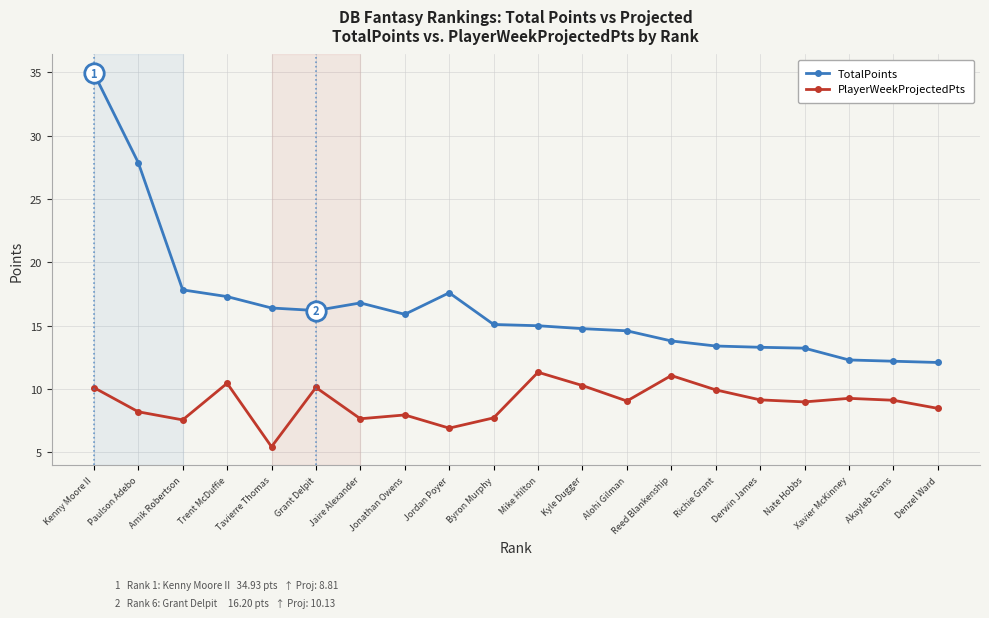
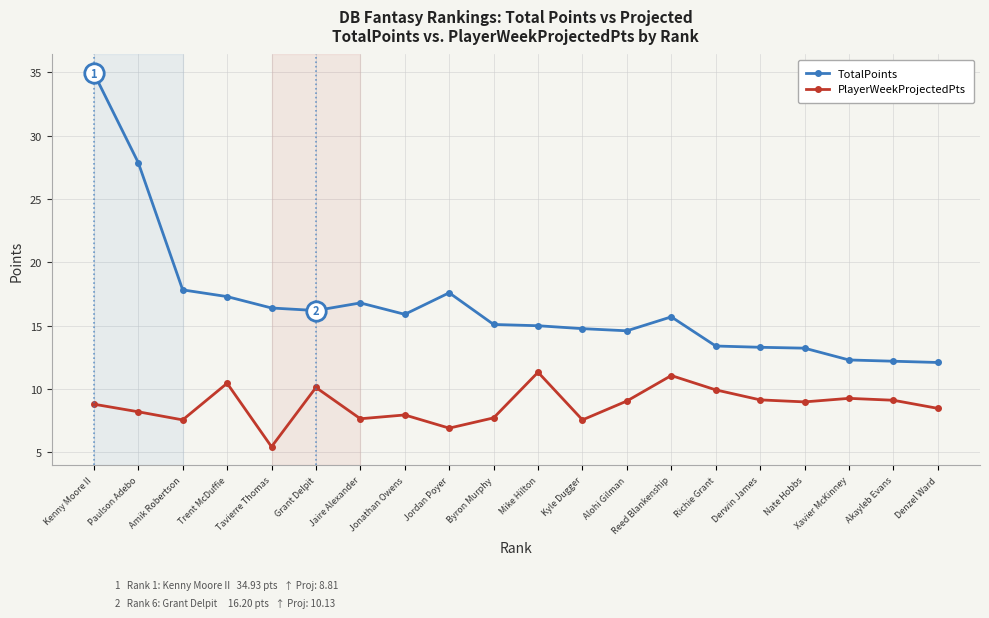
PlayerWeekProjectedPts, Kenny Moore II: 10.1 -> 8.8
PlayerWeekProjectedPts, Kyle Dugger: 10.3 -> 7.6
TotalPoints, Reed Blankenship: 13.8 -> 15.7
